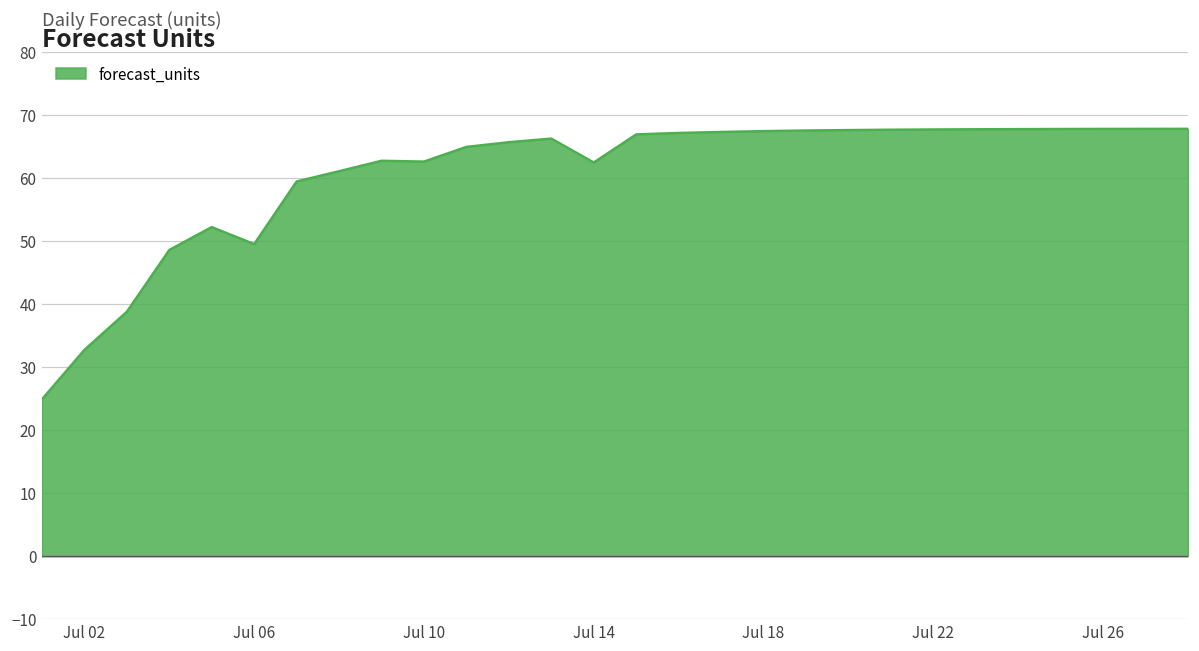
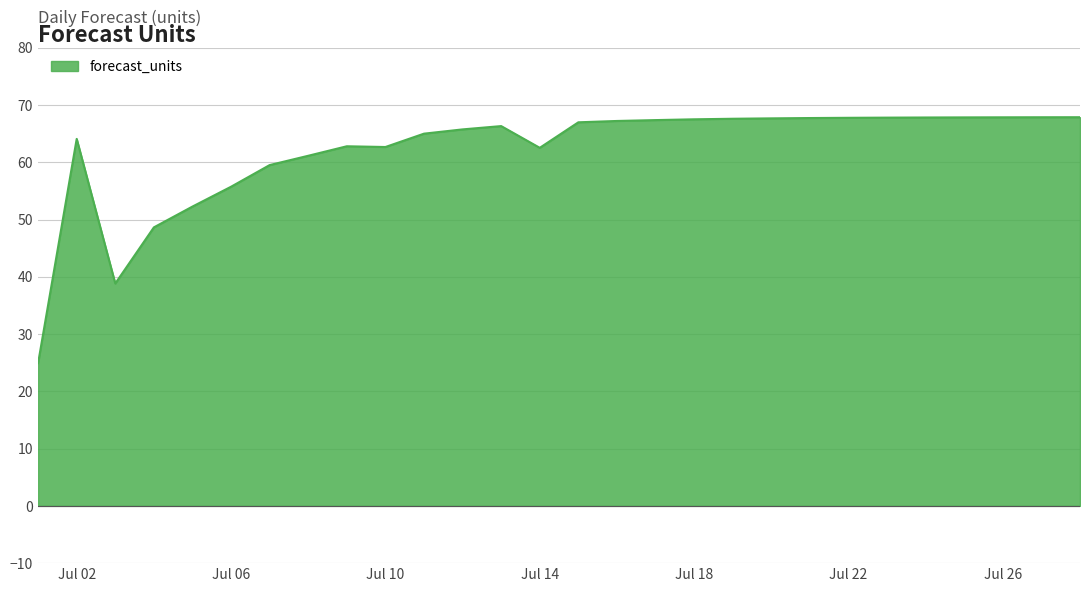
Jul 02: 33 -> 64
Jul 06: 50 -> 56
